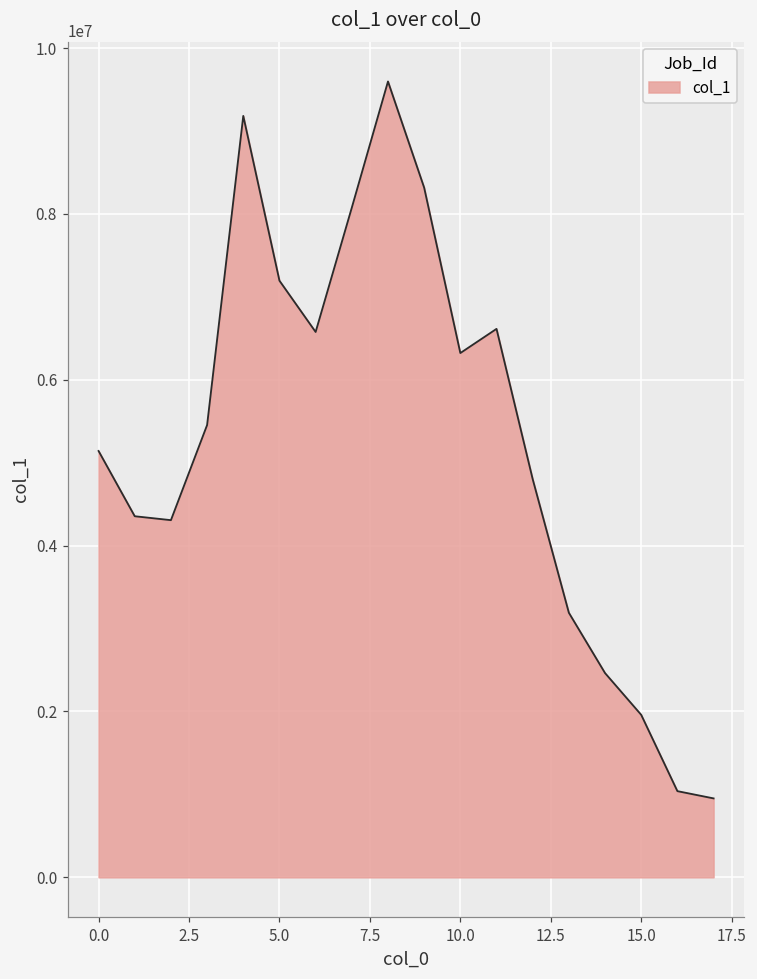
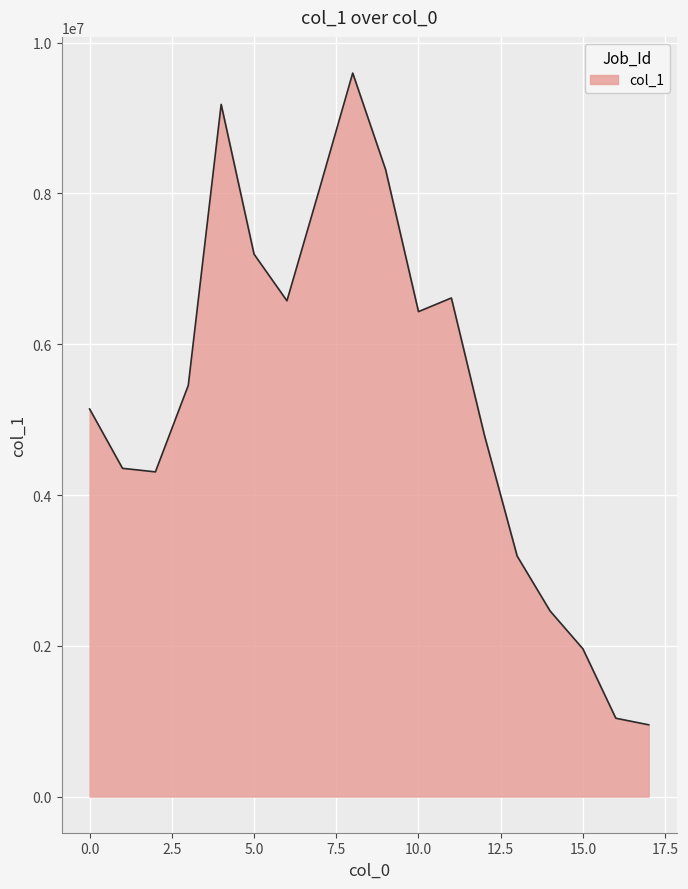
10.0: 6300000 -> 6400000
